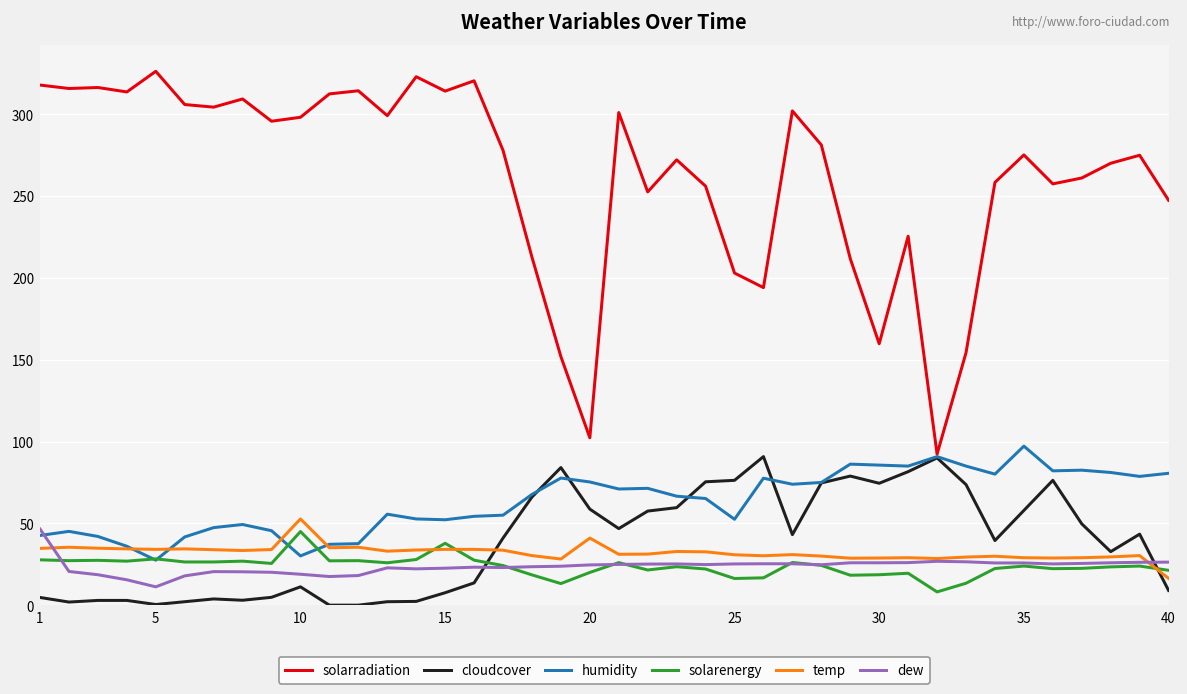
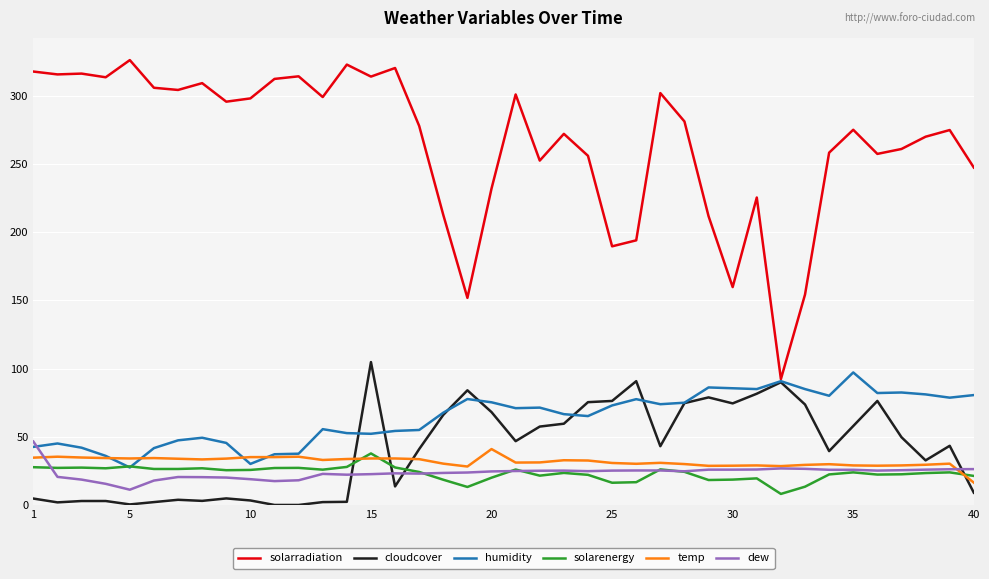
cloudcover, 10: 11 -> 3
solarenergy, 10: 45 -> 26
temp, 10: 53 -> 35
cloudcover, 15: 8 -> 105
solarradiation, 20: 102 -> 232
cloudcover, 20: 59 -> 68
solarradiation, 25: 203 -> 190
humidity, 25: 53 -> 73
